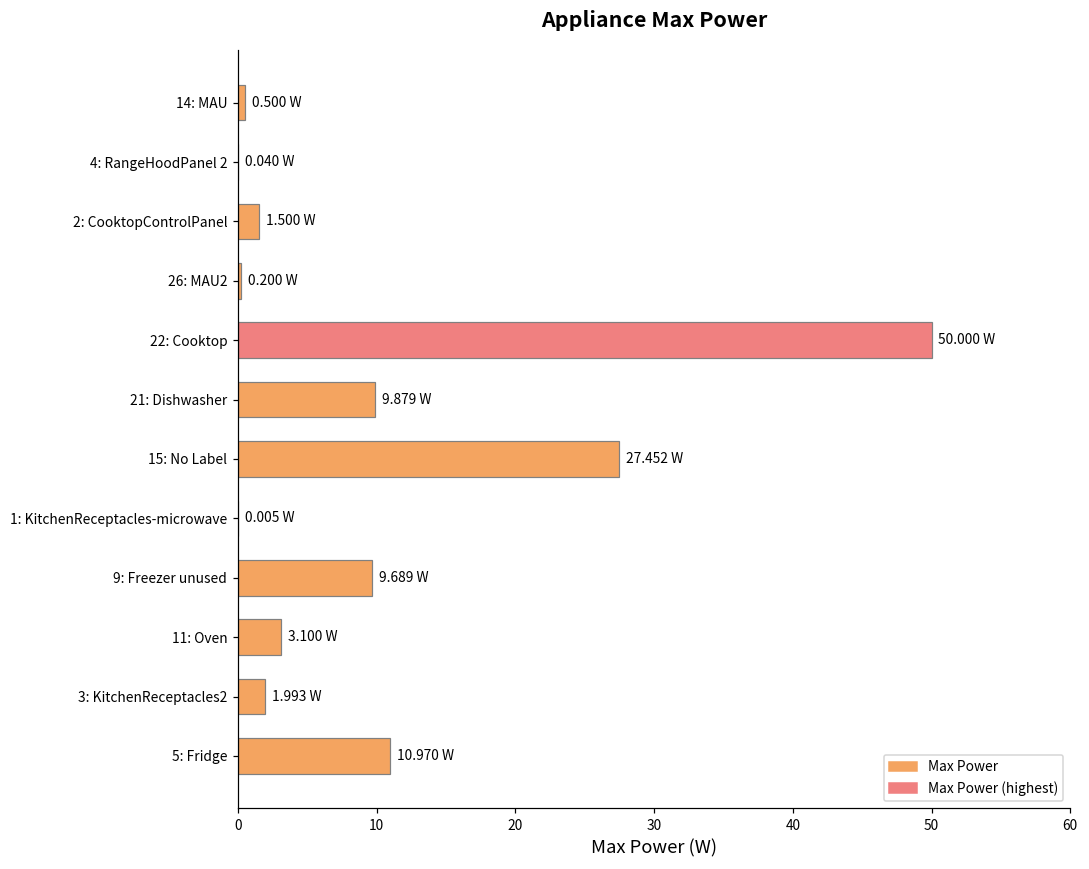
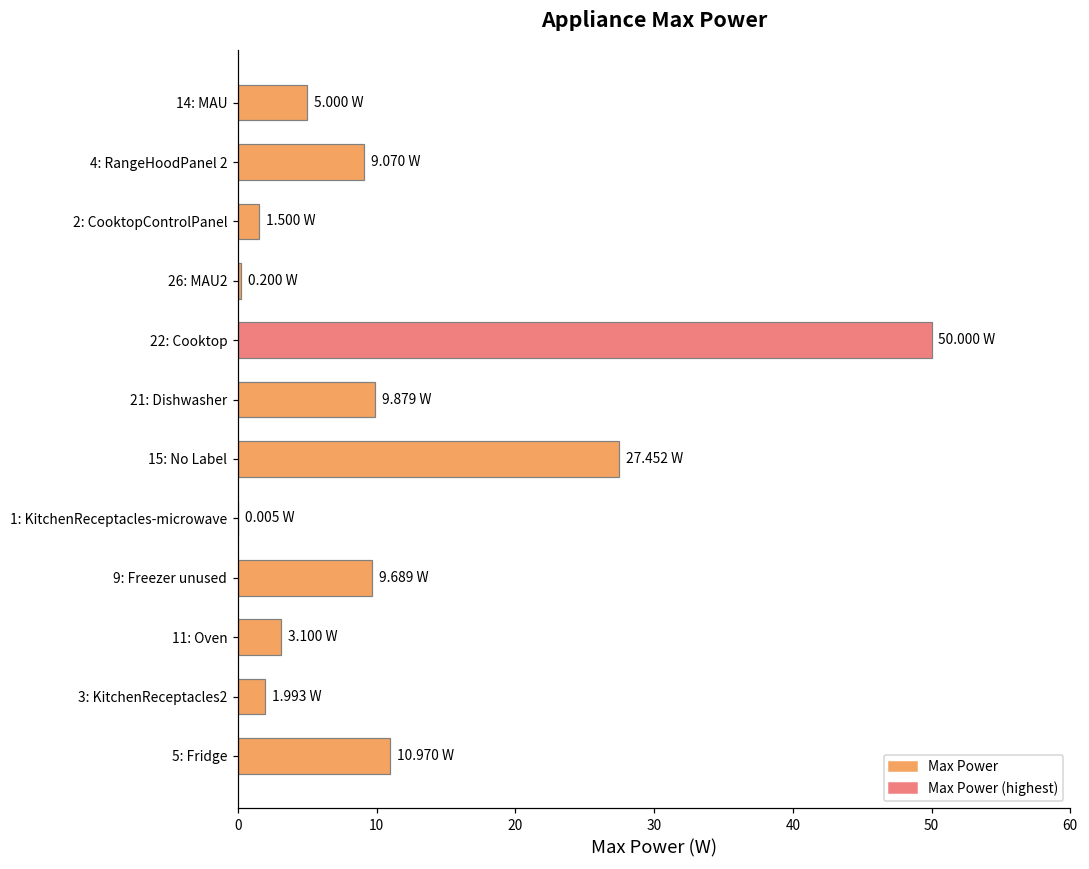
14: MAU: 0.500 -> 5.000
4: RangeHoodPanel 2: 0.040 -> 9.070
